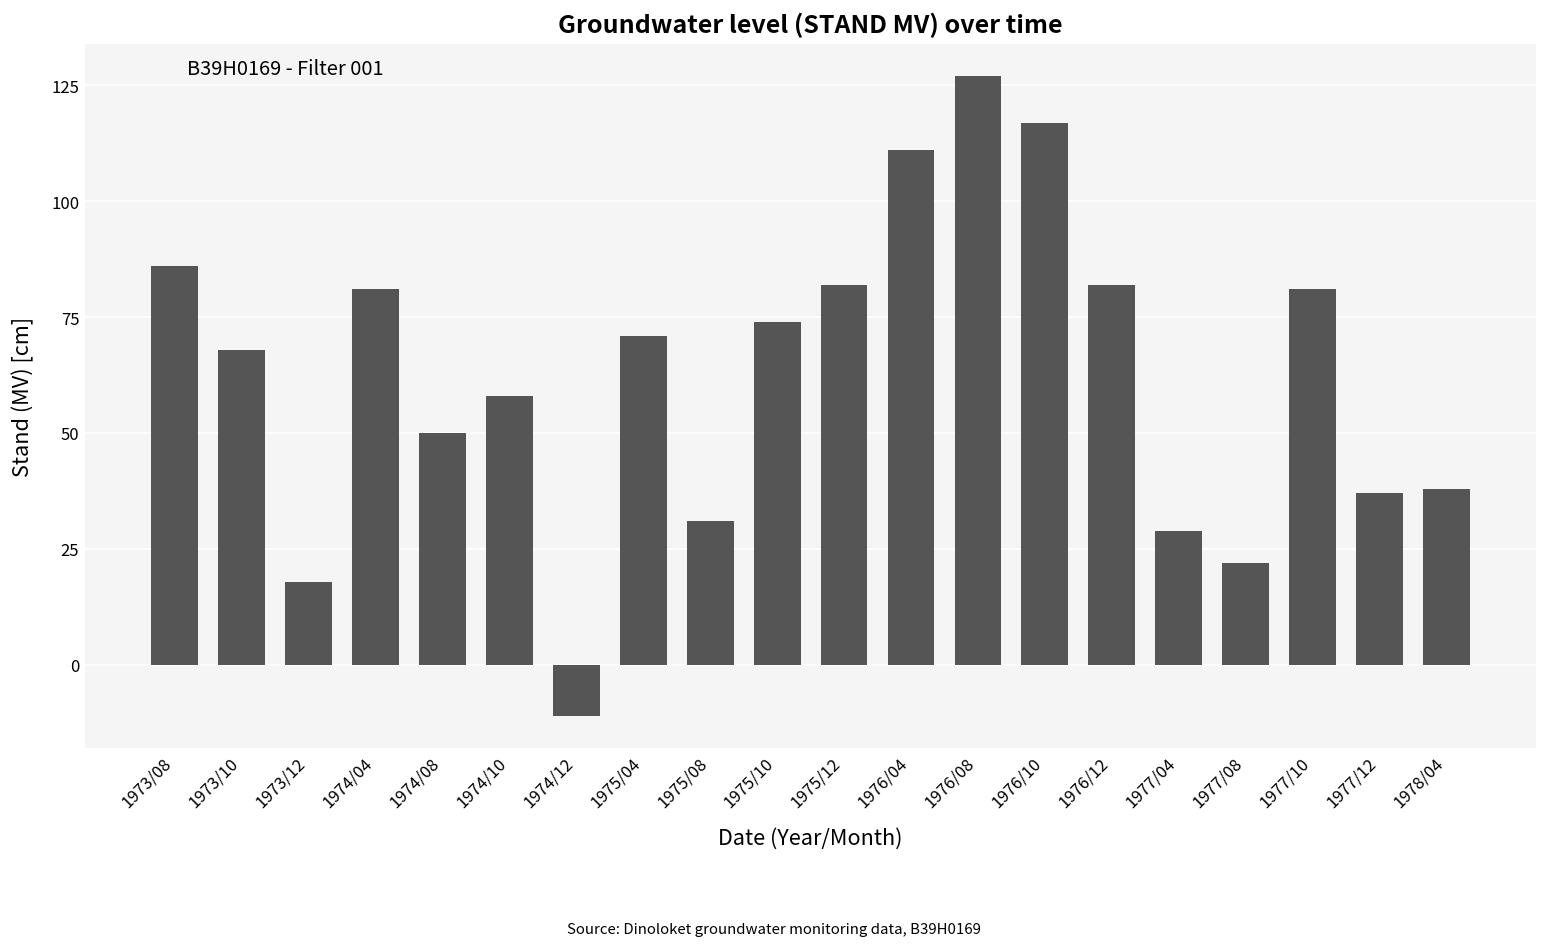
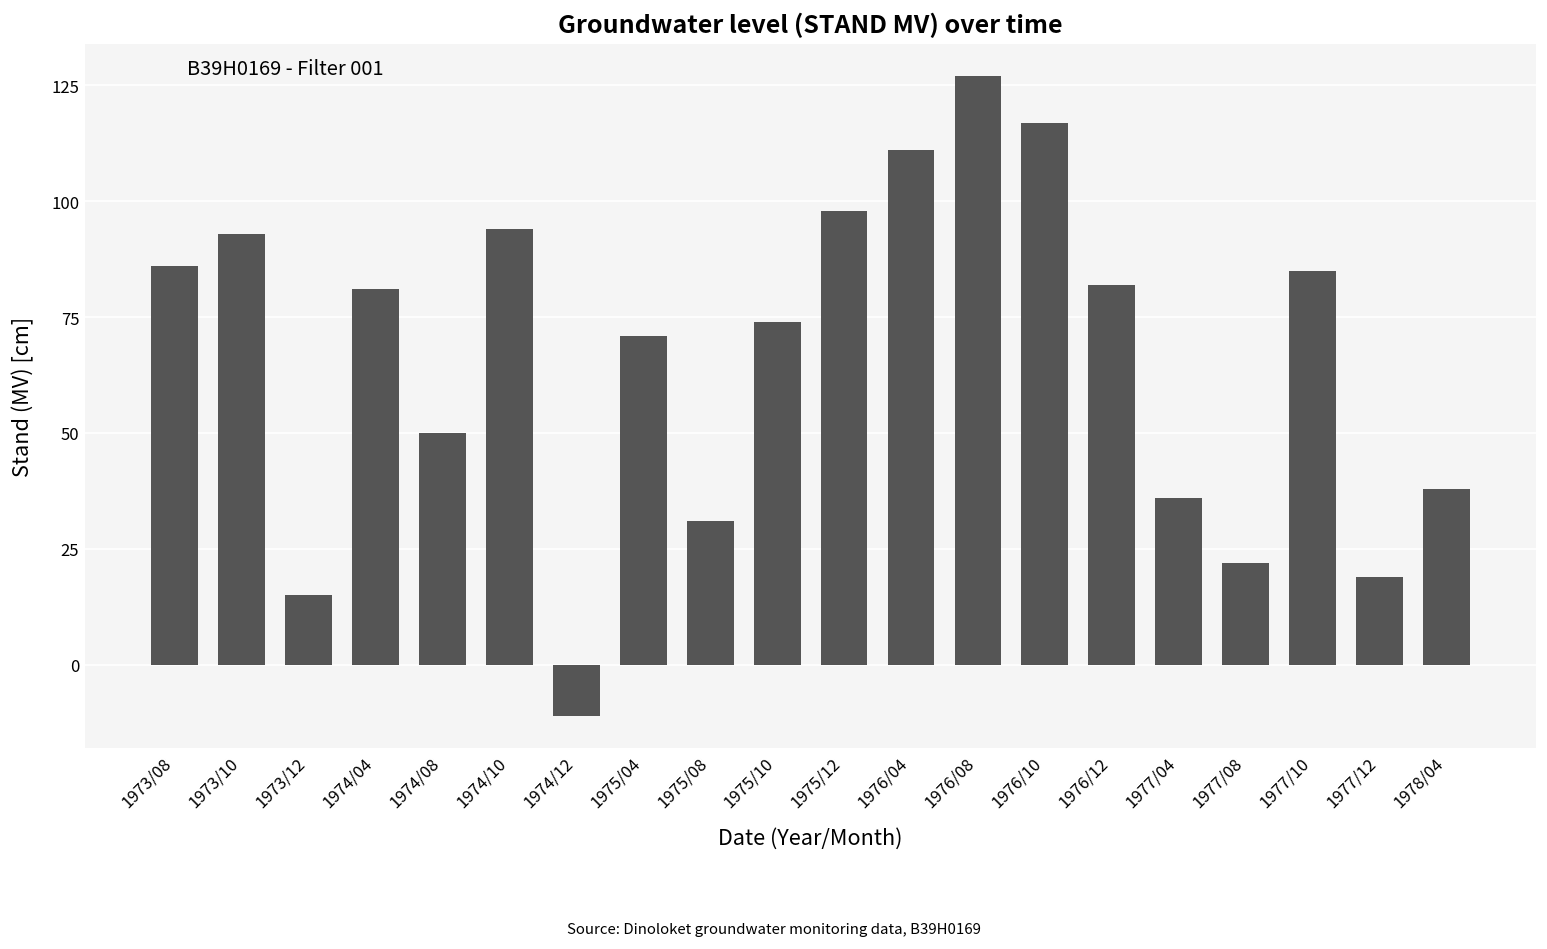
1973/10: 68 -> 93
1973/12: 18 -> 15
1974/10: 58 -> 94
1975/12: 82 -> 98
1977/04: 29 -> 36
1977/10: 81 -> 85
1977/12: 37 -> 19
